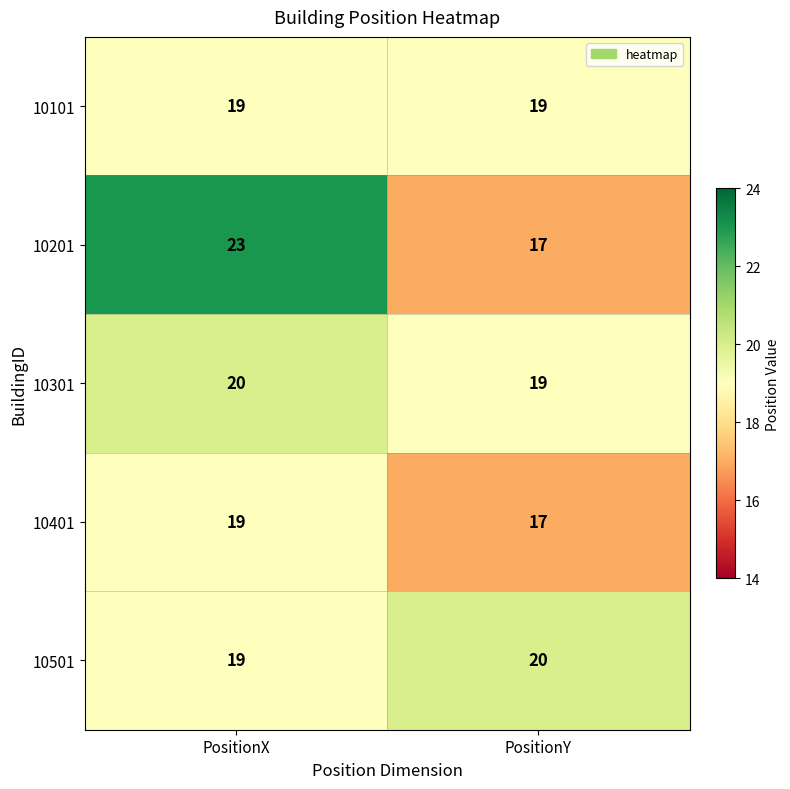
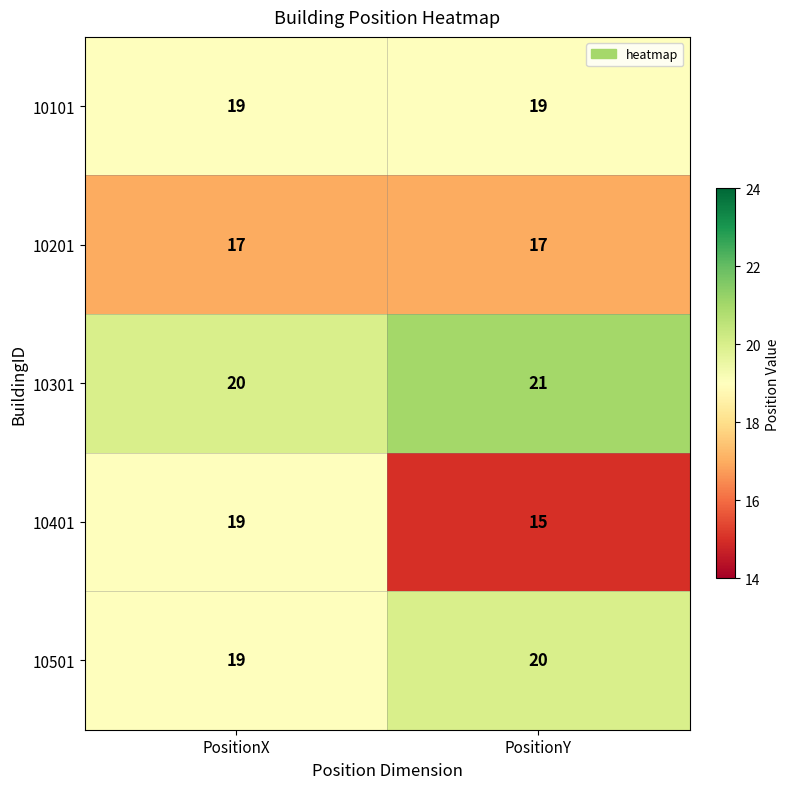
10201, PositionX: 23 -> 17
10301, PositionY: 19 -> 21
10401, PositionY: 17 -> 15
